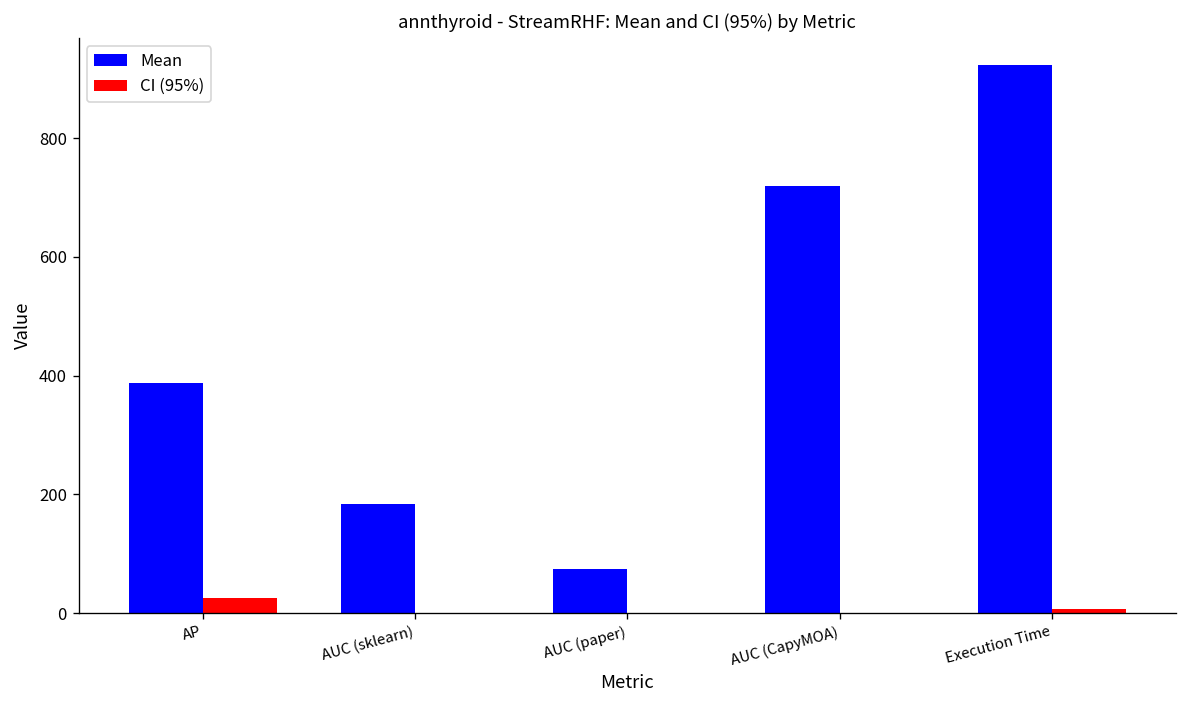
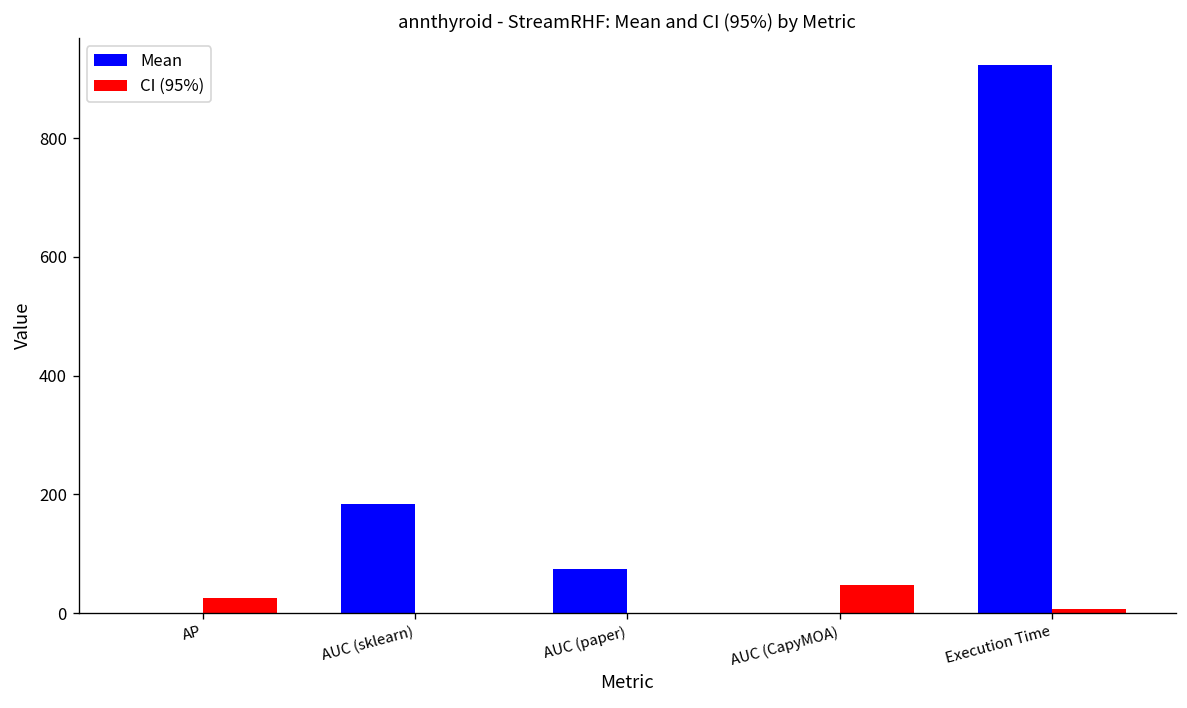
Mean, AP: 390 -> 0
Mean, AUC (CapyMOA): 720 -> 0
CI (95%), AUC (CapyMOA): 0 -> 50
